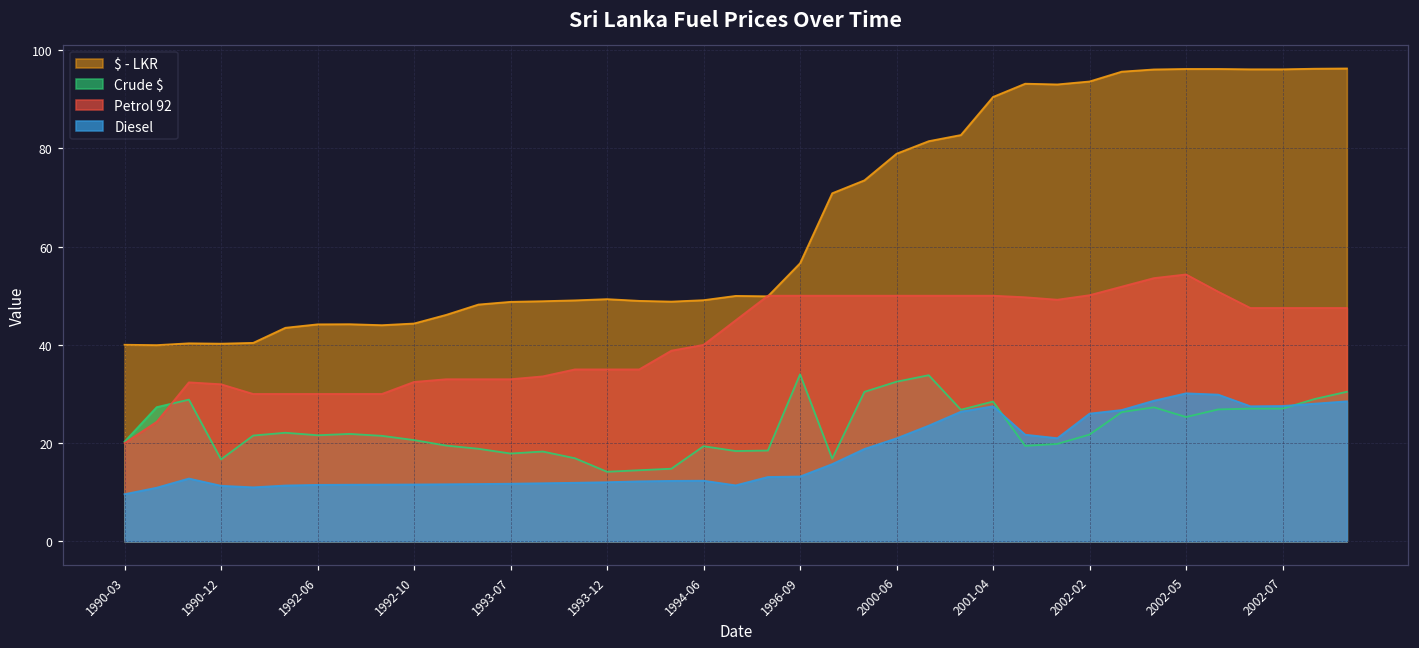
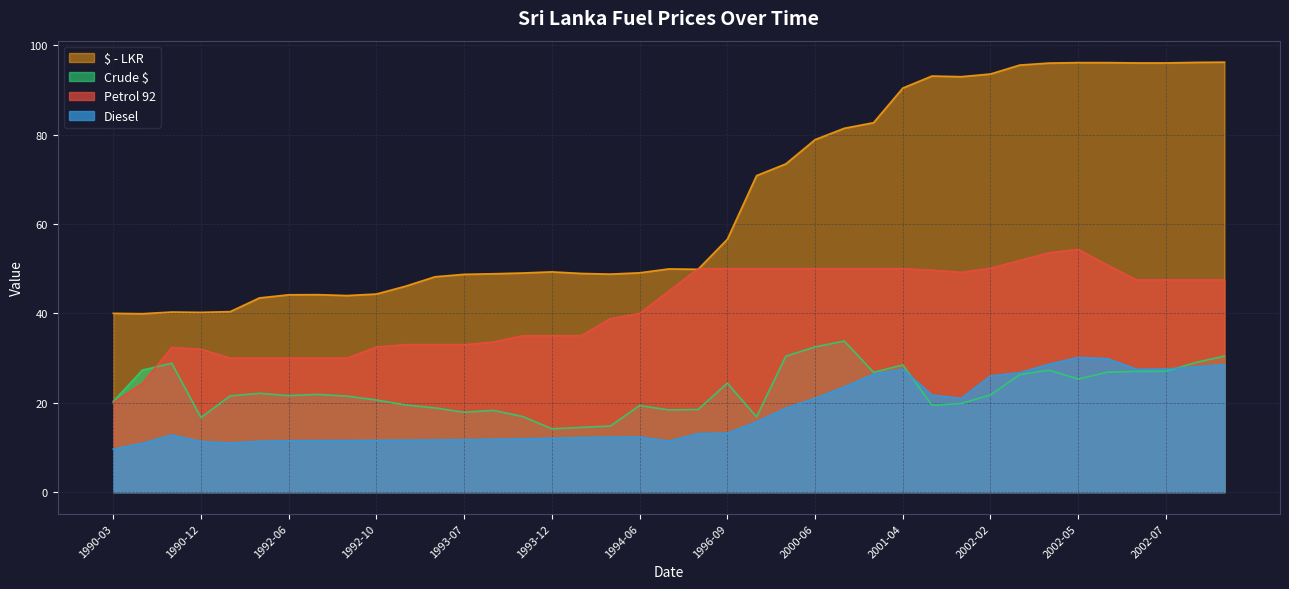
Crude $, 1996-09: 34 -> 24
